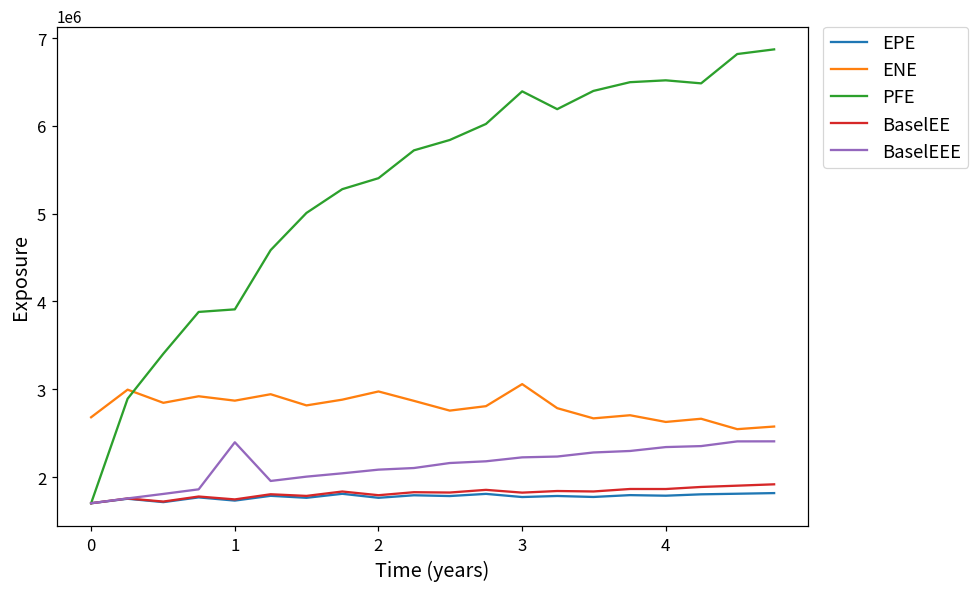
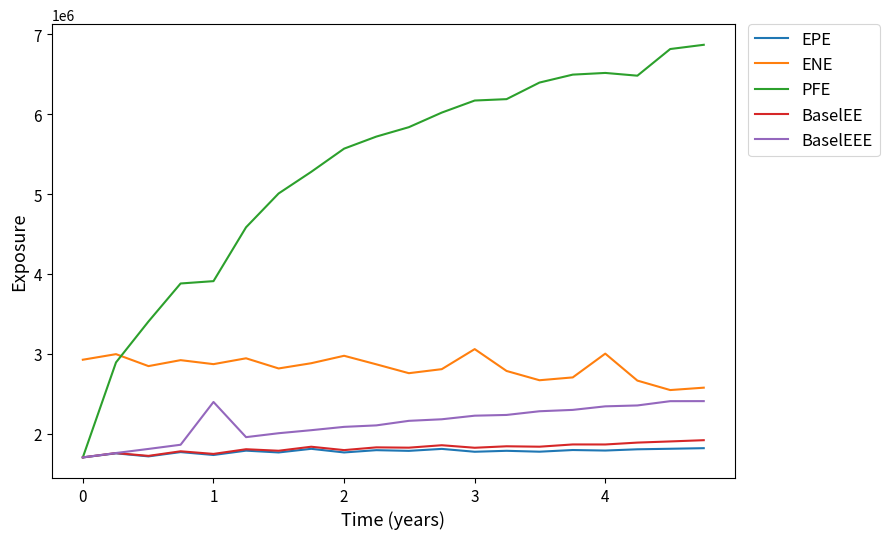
ENE, 0: 2700000 -> 2900000
PFE, 2: 5400000 -> 5600000
PFE, 3: 6400000 -> 6200000
ENE, 4: 2600000 -> 3000000
